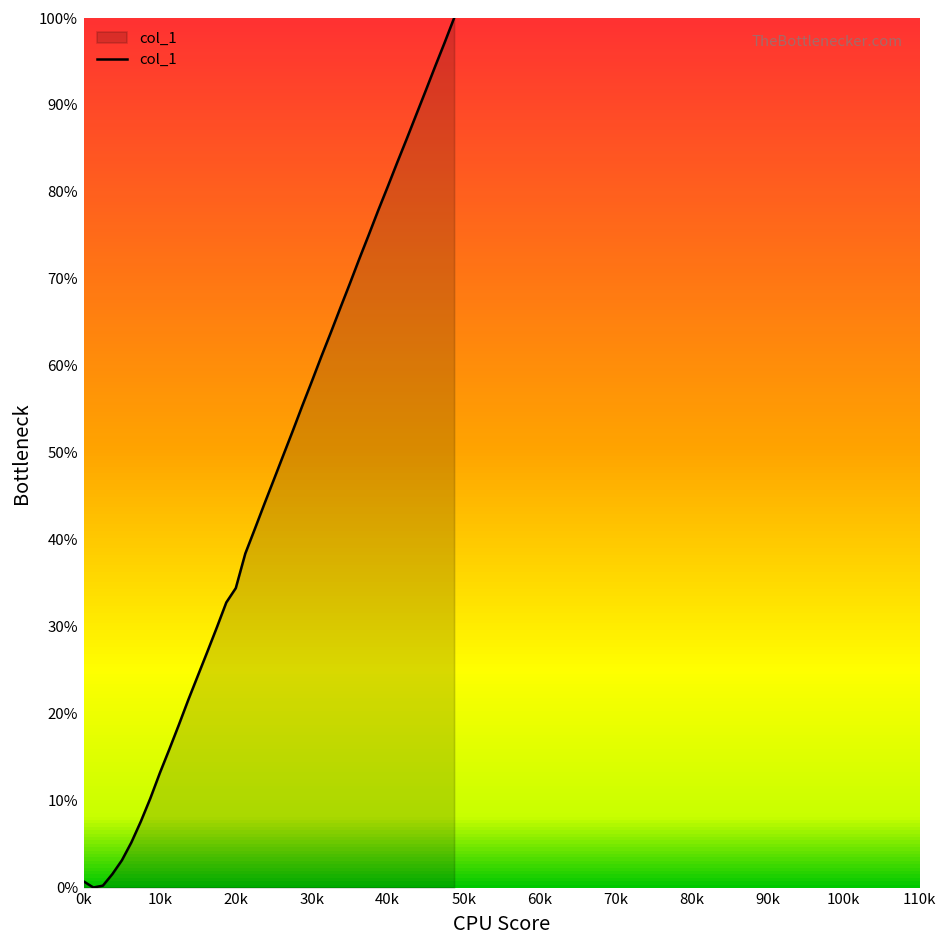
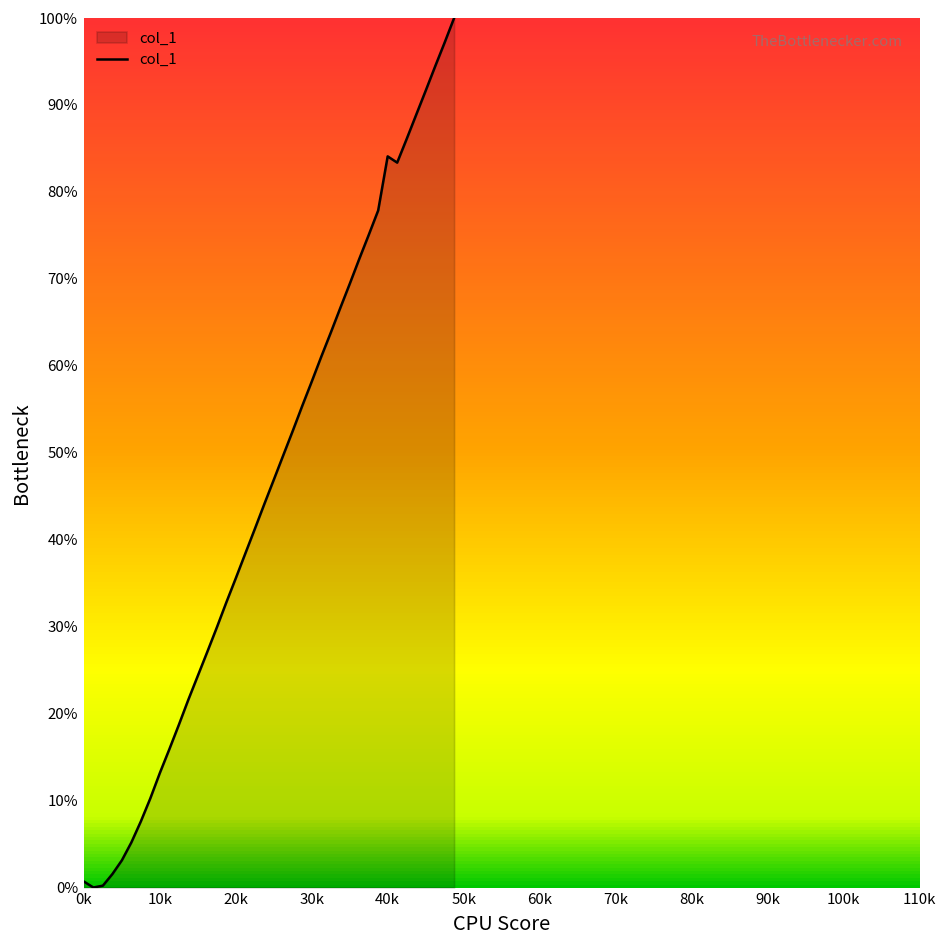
20k: 34% -> 36%
40k: 81% -> 84%
